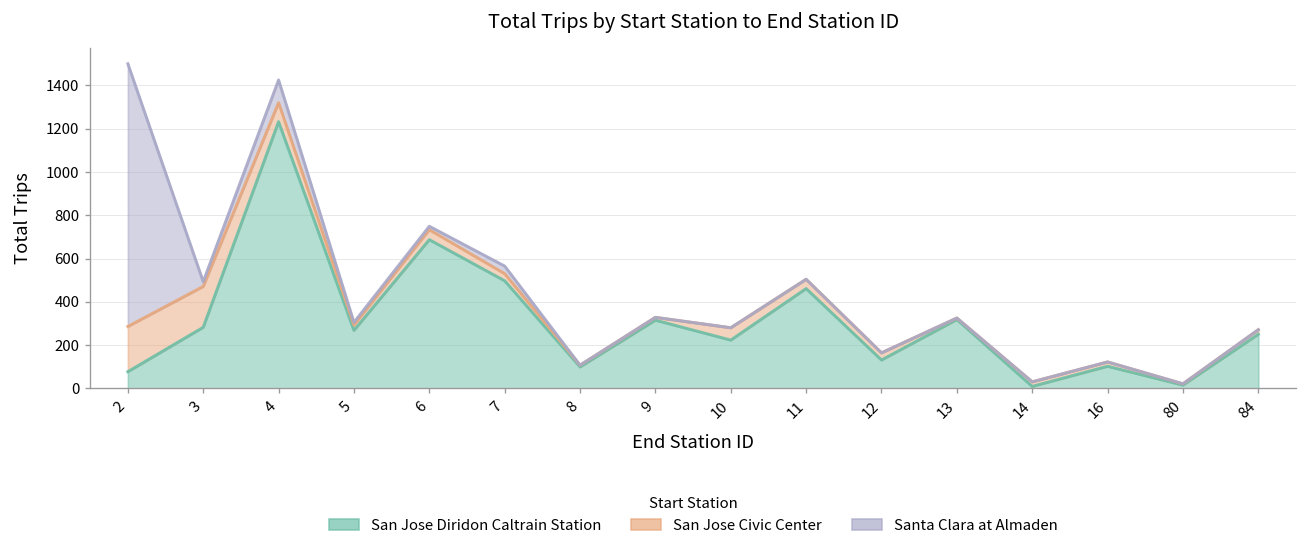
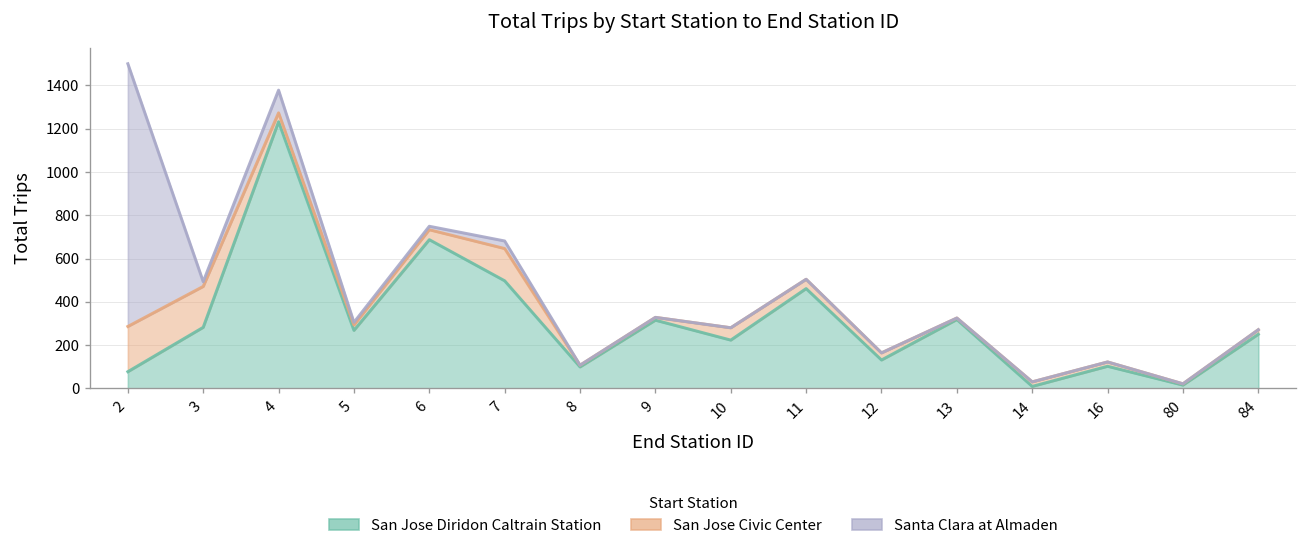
San Jose Civic Center, 4: 90 -> 40
San Jose Civic Center, 7: 30 -> 150
